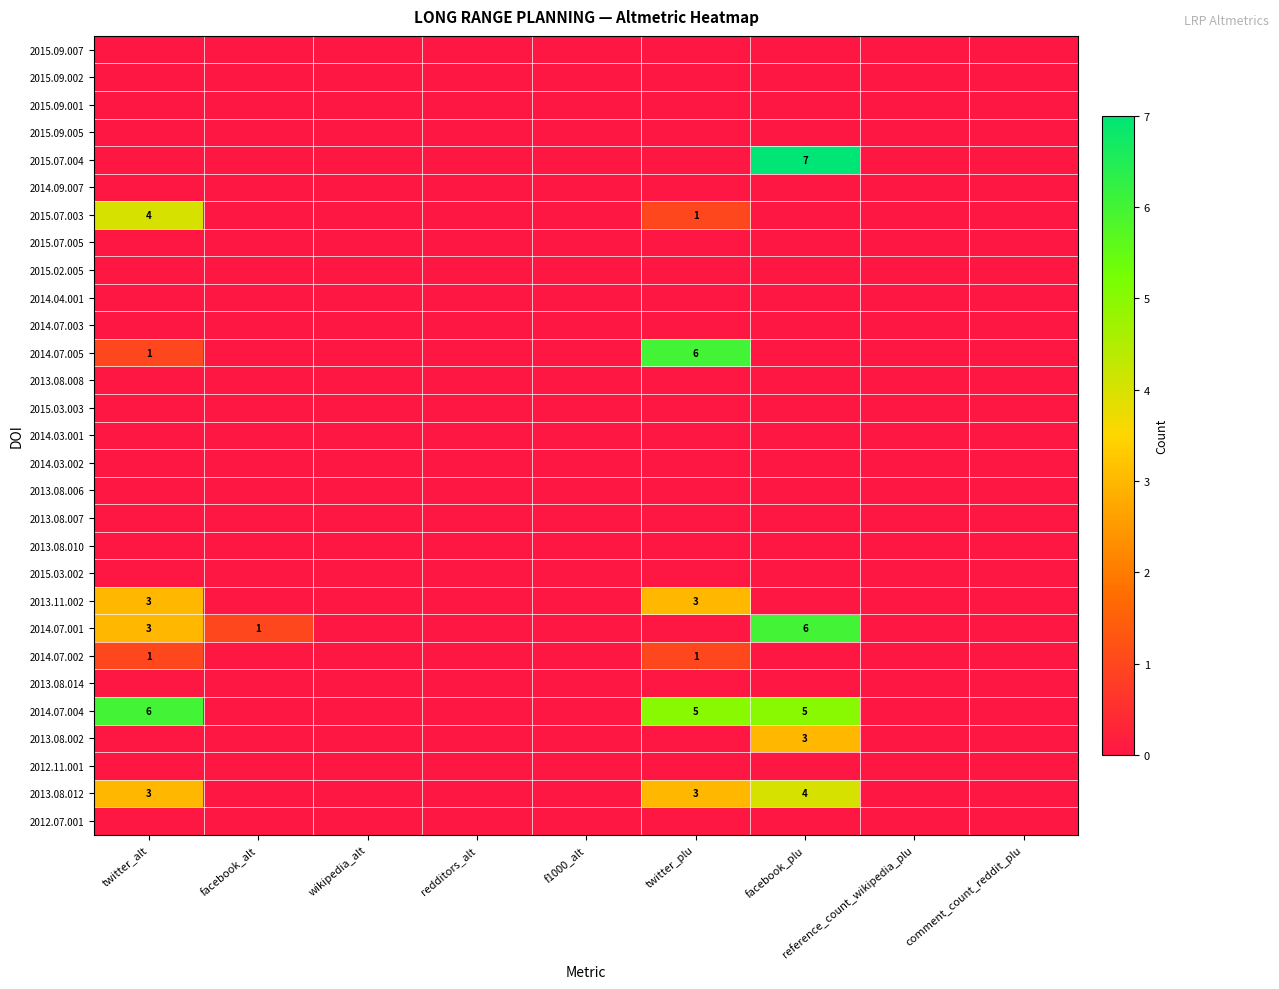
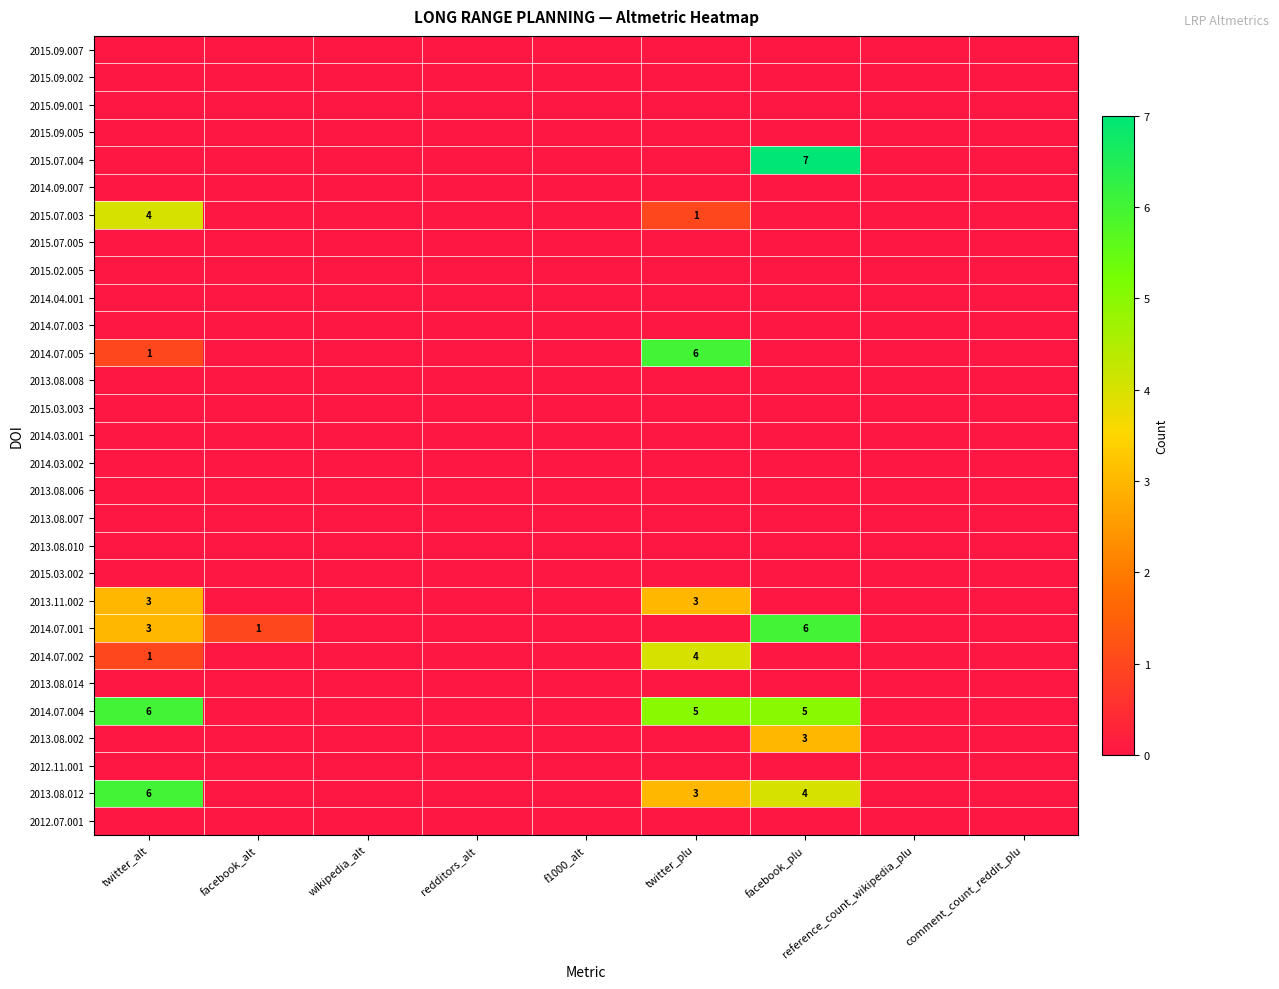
2014.07.002, twitter_plu: 1 -> 4
2013.08.012, twitter_alt: 3 -> 6
